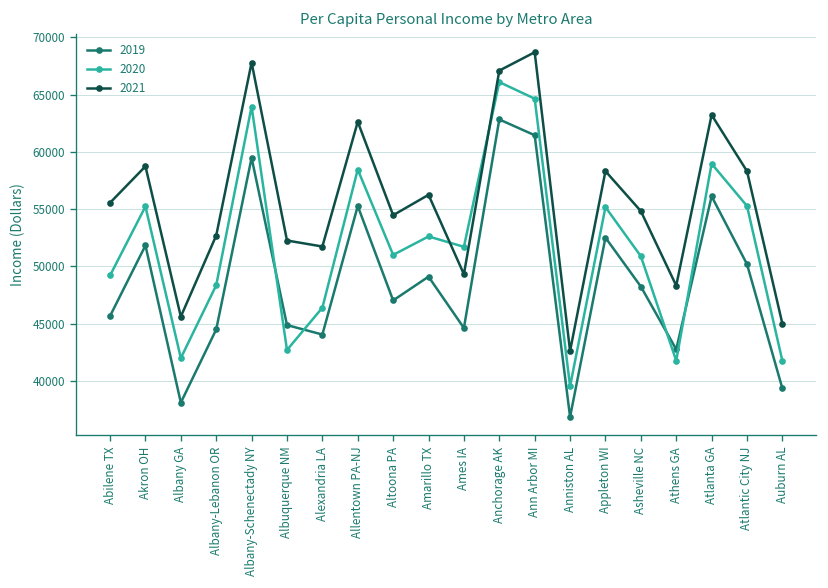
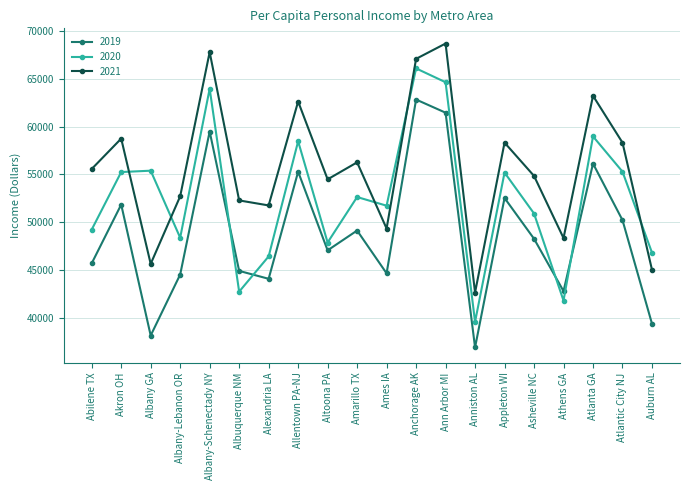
2020, Albany GA: 42000 -> 55000
2020, Altoona PA: 51000 -> 48000
2020, Auburn AL: 42000 -> 47000
